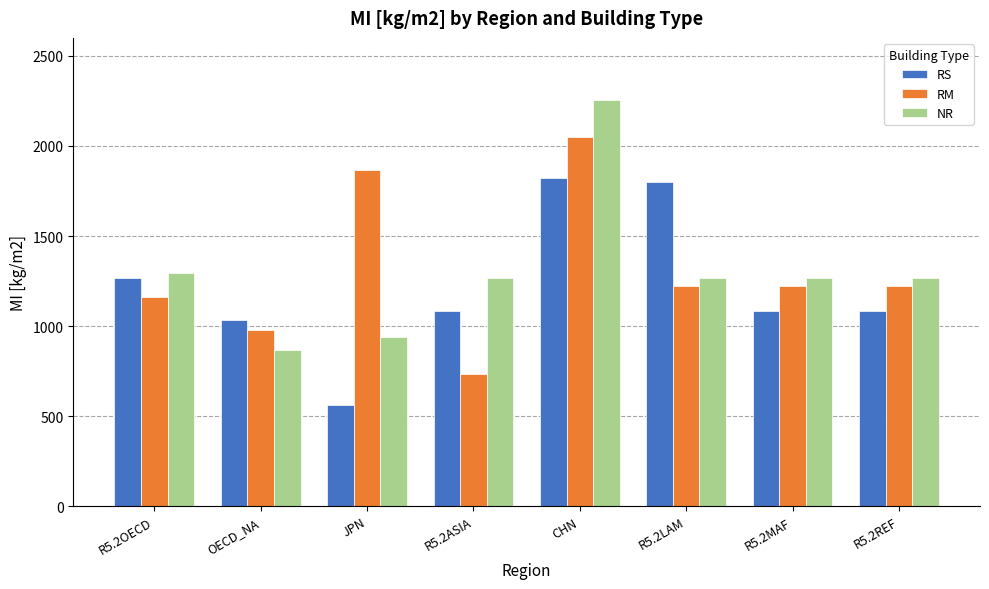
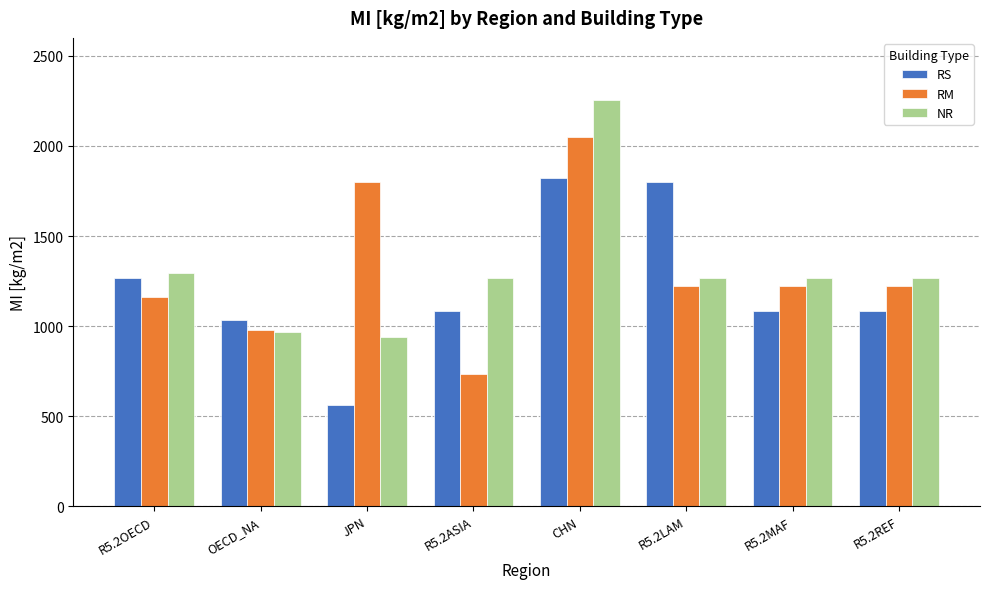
NR, OECD_NA: 870 -> 970
RM, JPN: 1860 -> 1800
